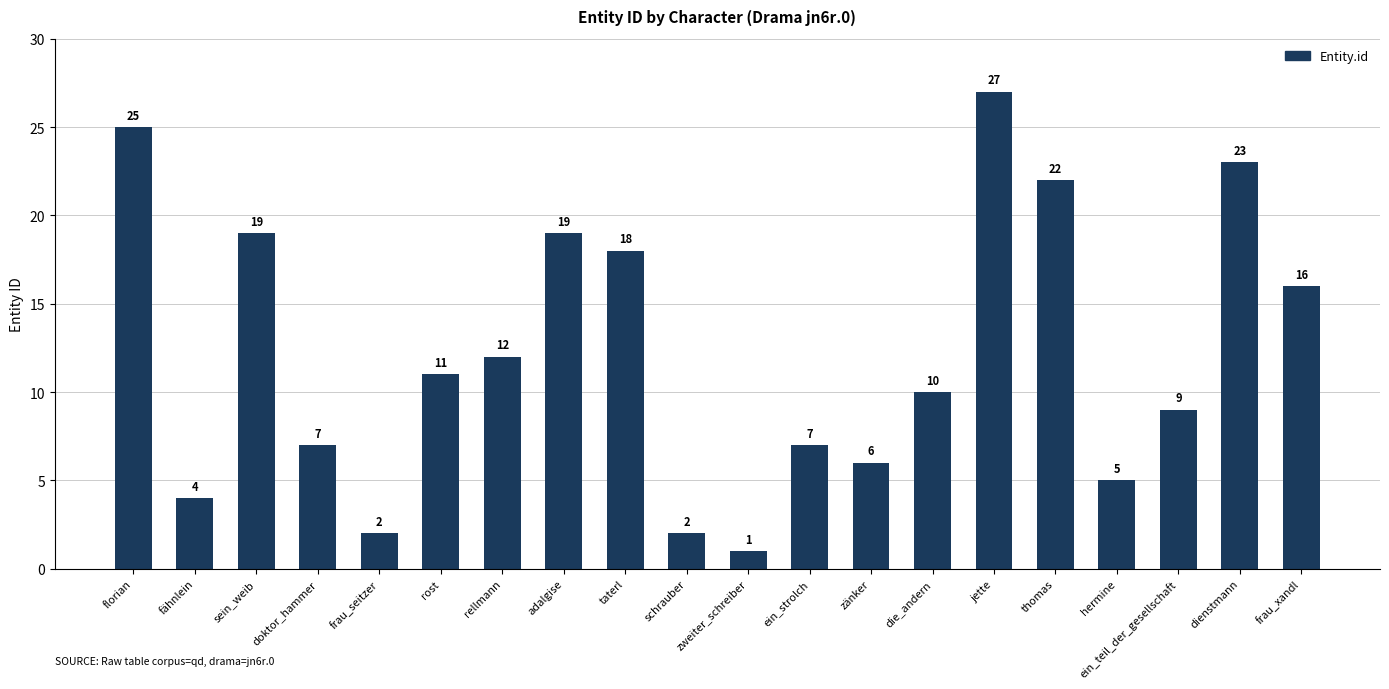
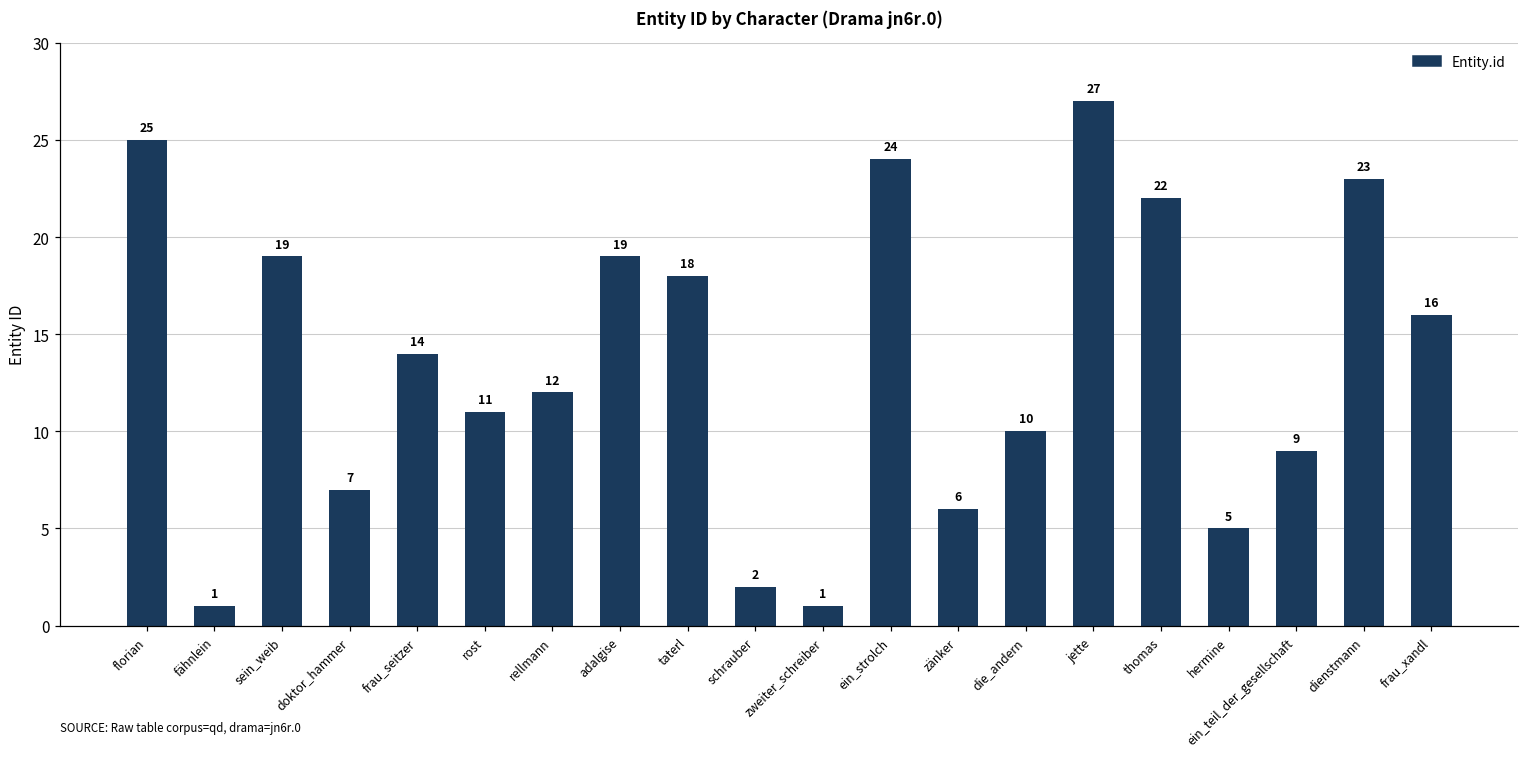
fähnlein: 4 -> 1
frau_seitzer: 2 -> 14
ein_strolch: 7 -> 24
